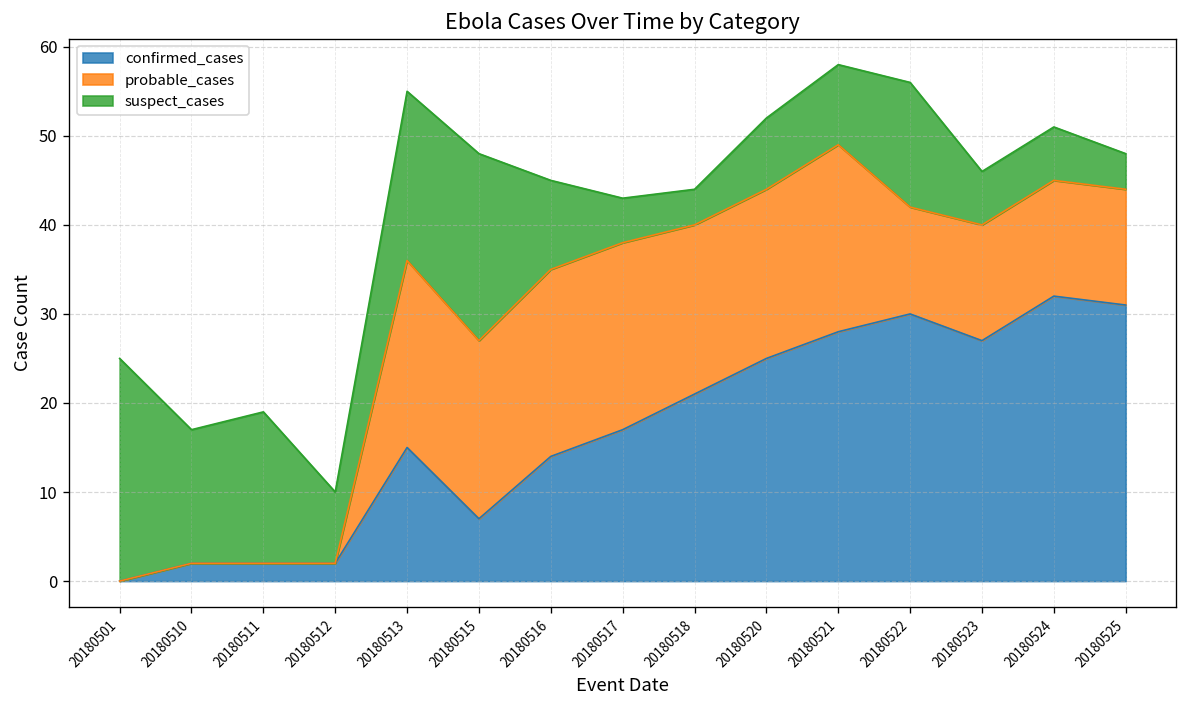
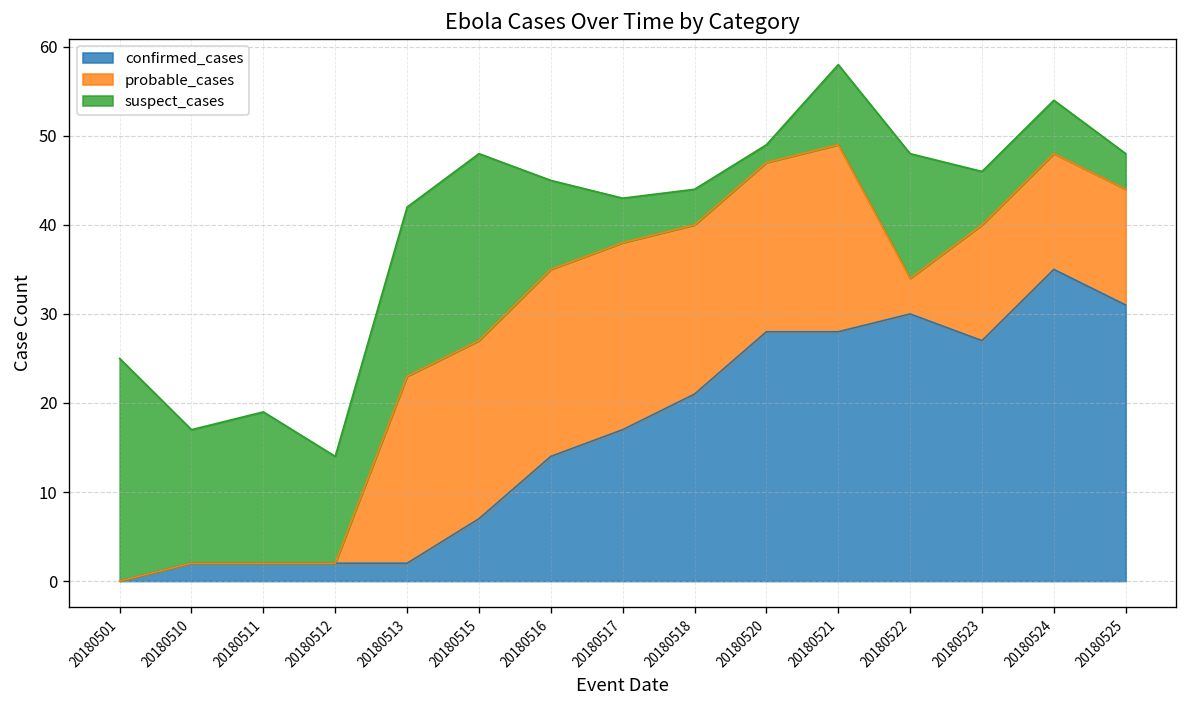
suspect_cases, 20180512: 8 -> 12
confirmed_cases, 20180513: 15 -> 2
confirmed_cases, 20180520: 25 -> 28
suspect_cases, 20180520: 8 -> 2
probable_cases, 20180522: 12 -> 4
confirmed_cases, 20180524: 32 -> 35
